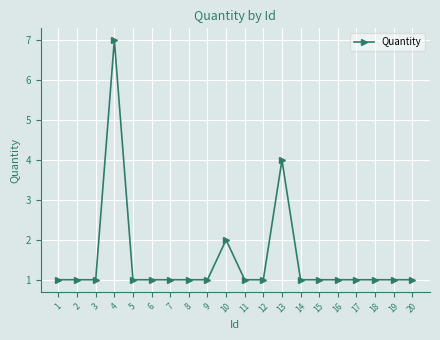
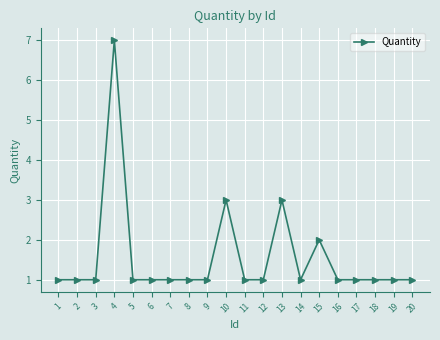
10: 2 -> 3
13: 4 -> 3
15: 1 -> 2
